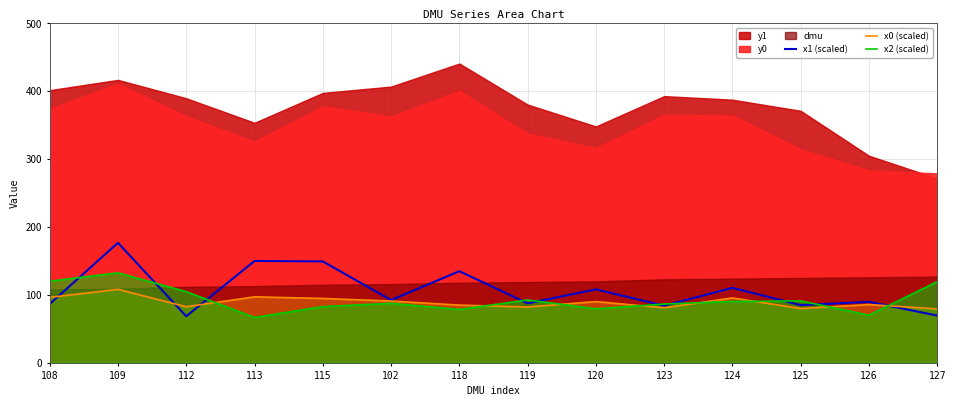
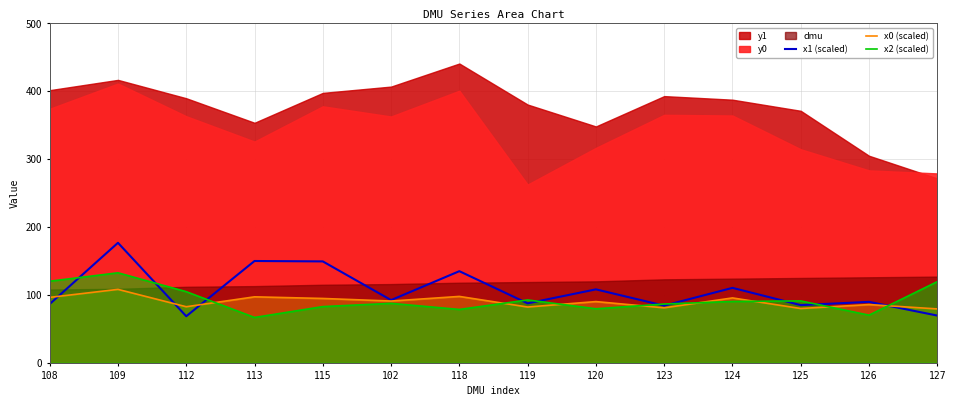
x0 (scaled), 118: 90 -> 100
y0, 119: 340 -> 260
